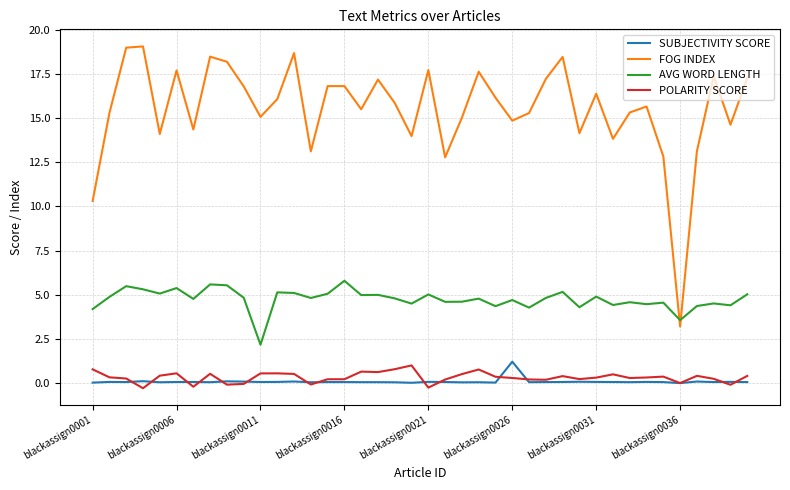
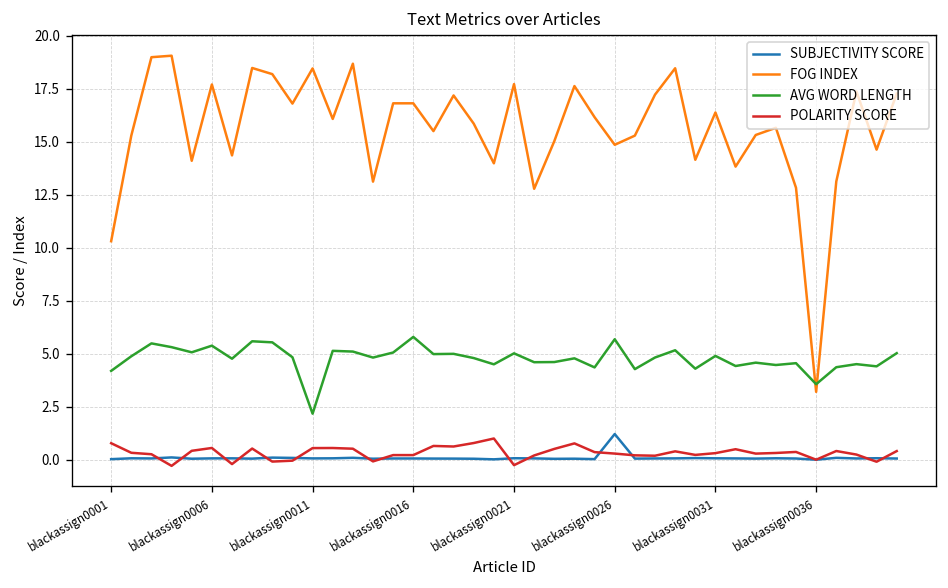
FOG INDEX, blackassign0011: 15.1 -> 18.5
AVG WORD LENGTH, blackassign0026: 4.7 -> 5.7
